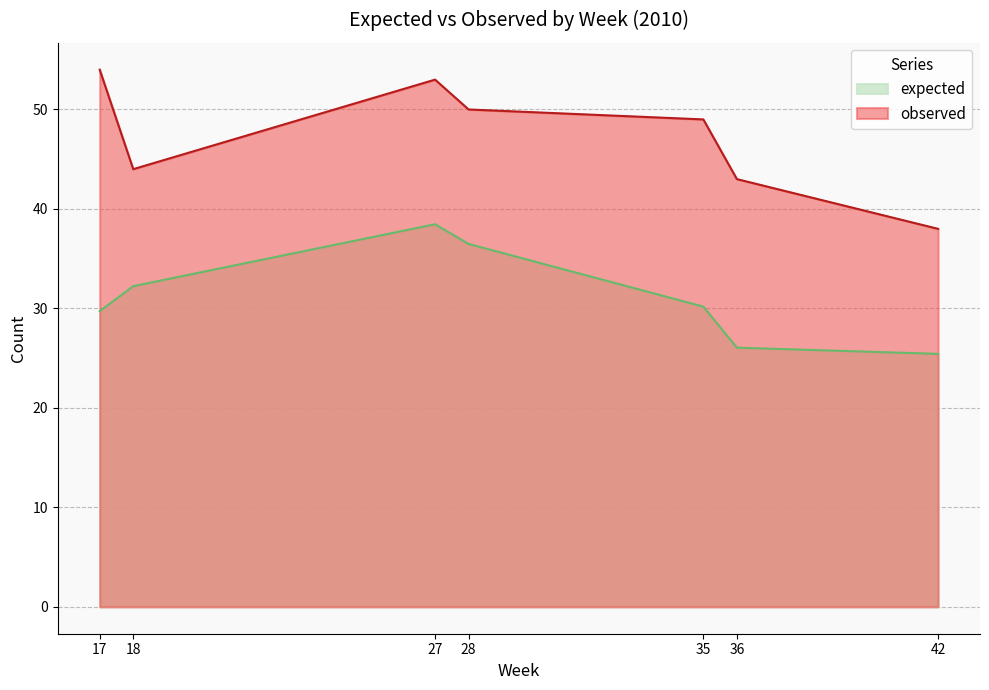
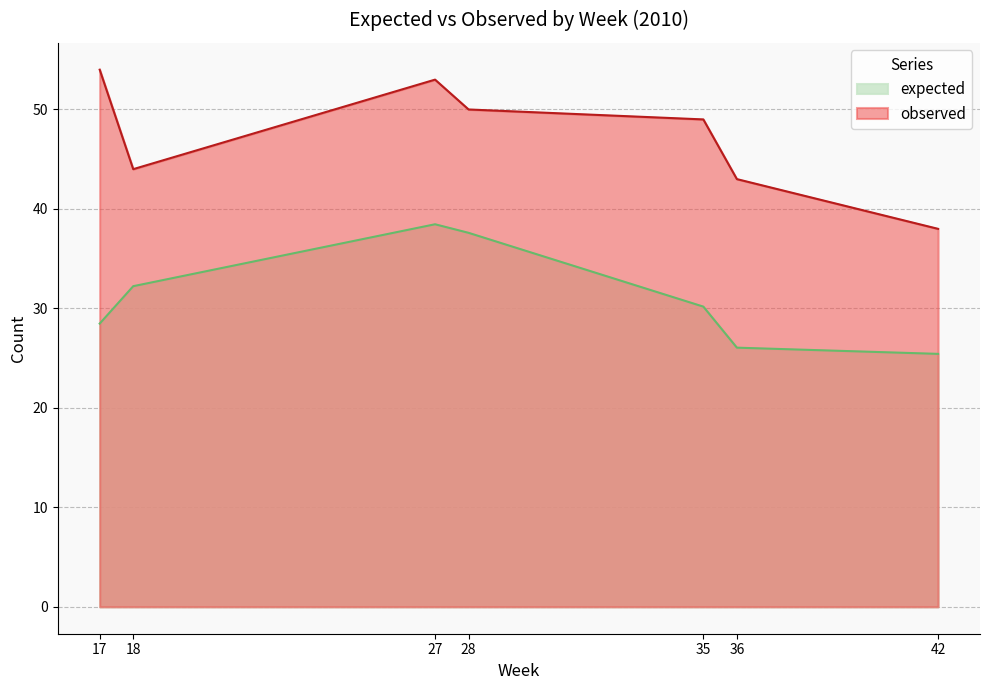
expected, 17: 30 -> 28
expected, 28: 36 -> 38
